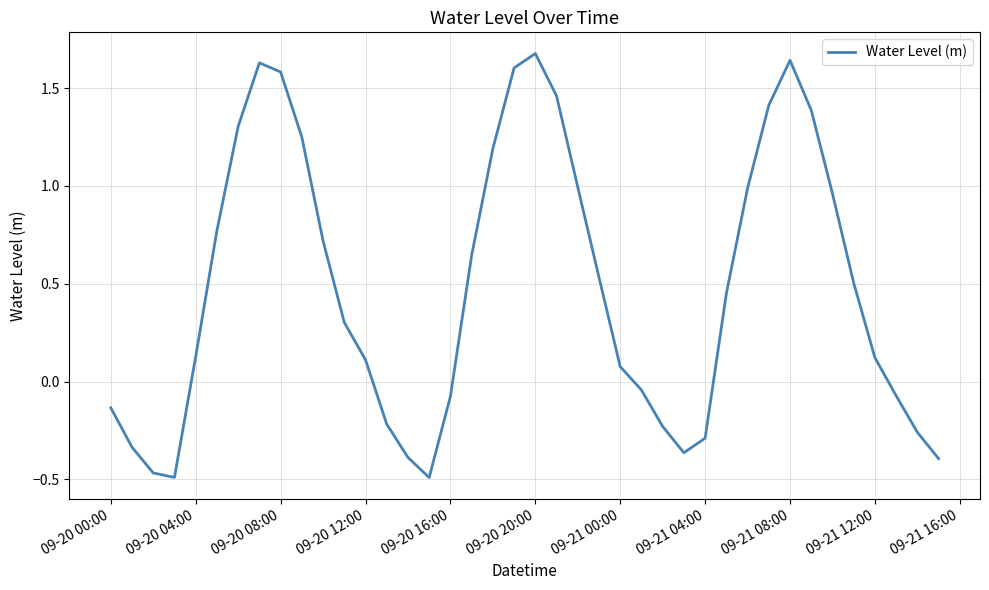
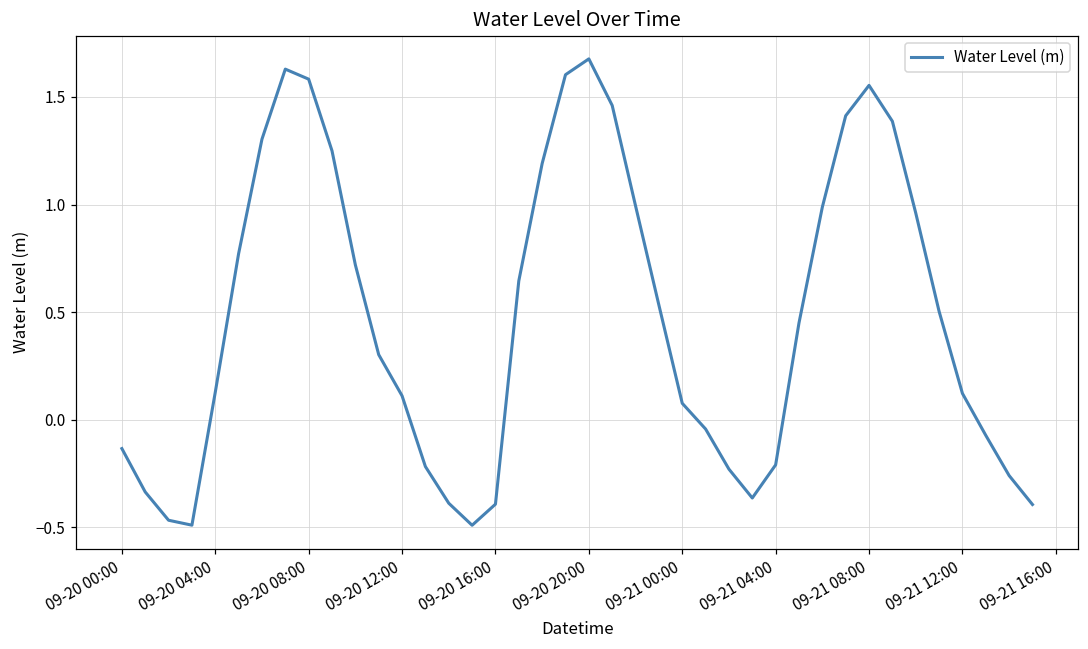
09-20 16:00: -0.08 -> -0.39
09-21 04:00: -0.29 -> -0.21
09-21 08:00: 1.64 -> 1.55
